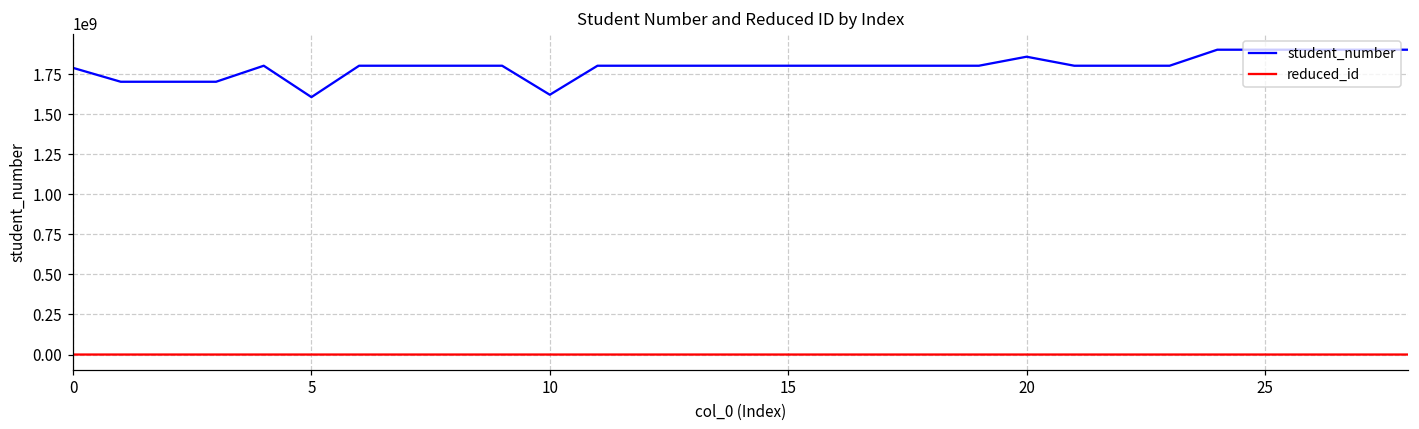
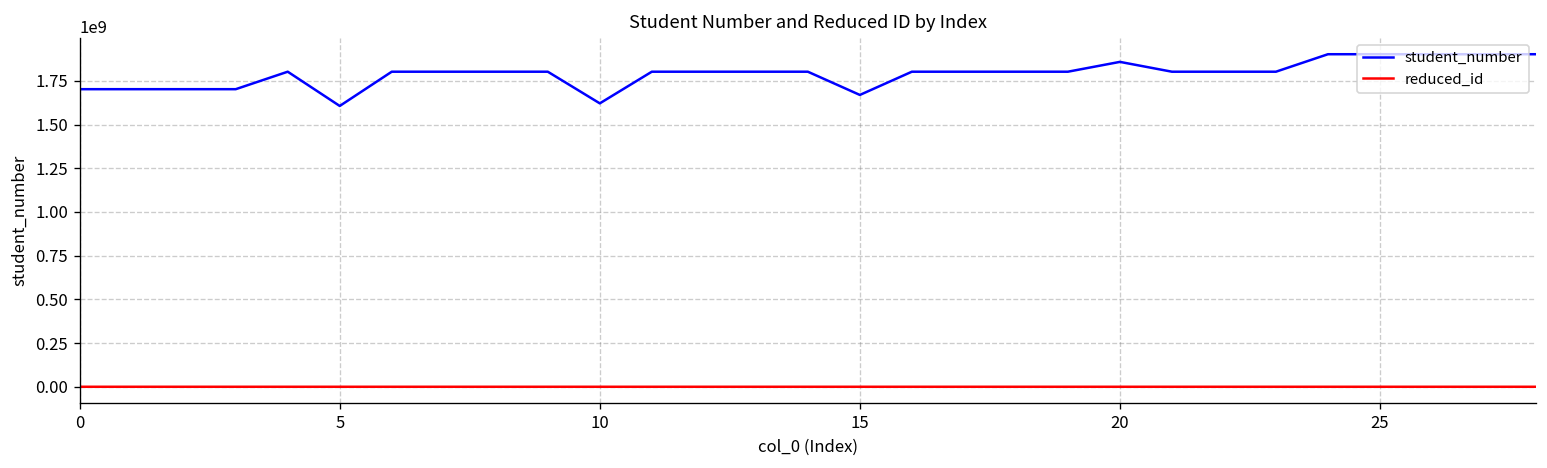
student_number, 0: 1790000000 -> 1700000000
student_number, 15: 1800000000 -> 1670000000
